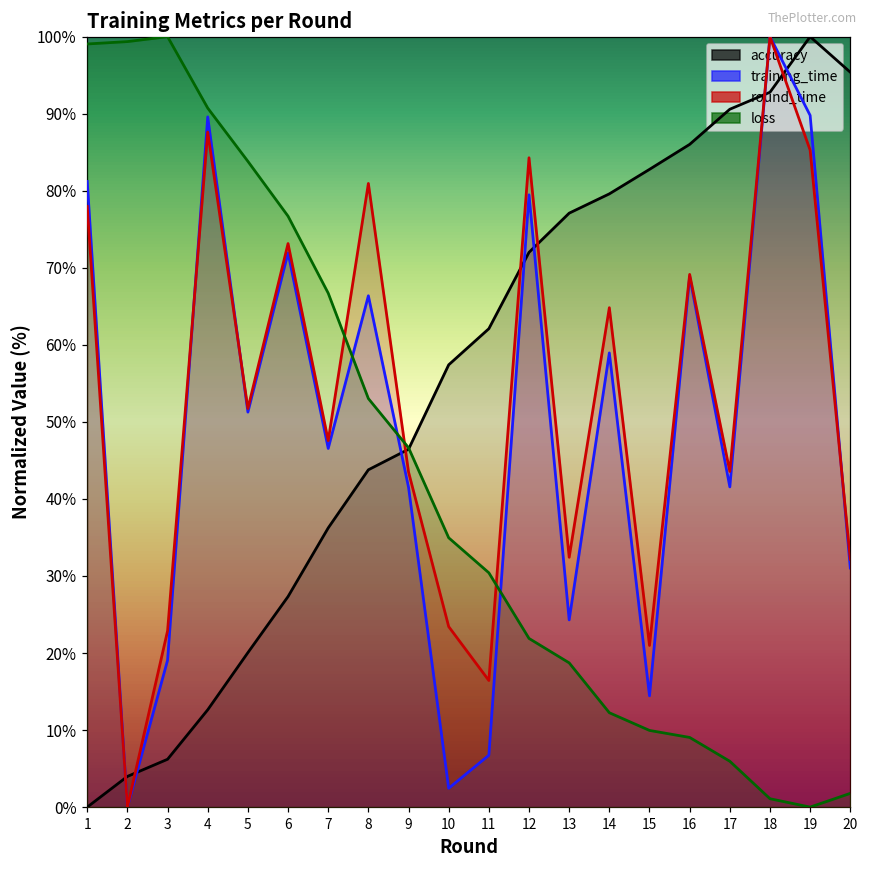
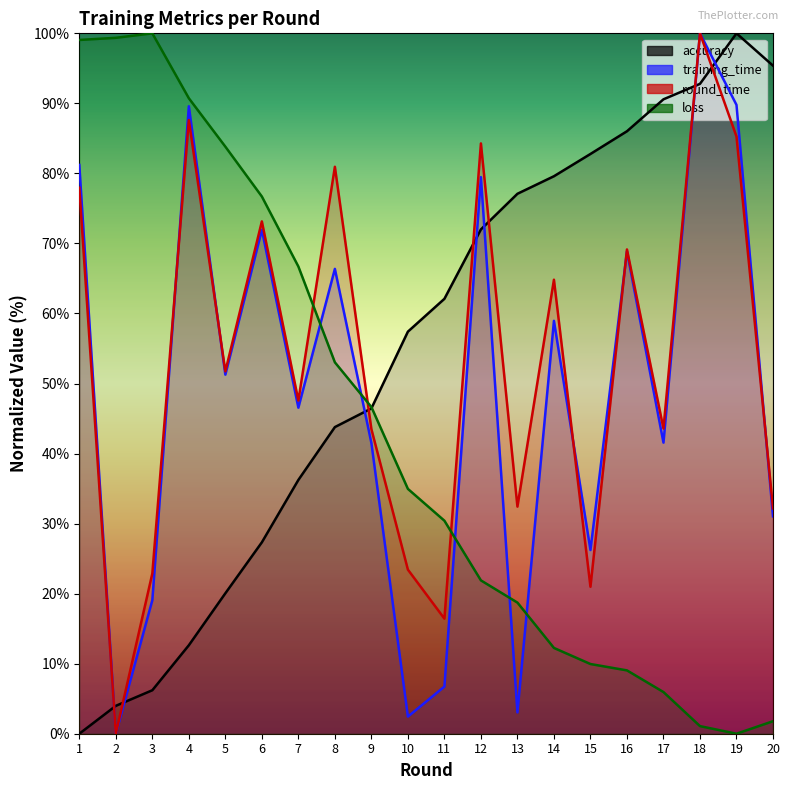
training_time, 13: 24% -> 3%
training_time, 15: 14% -> 26%
